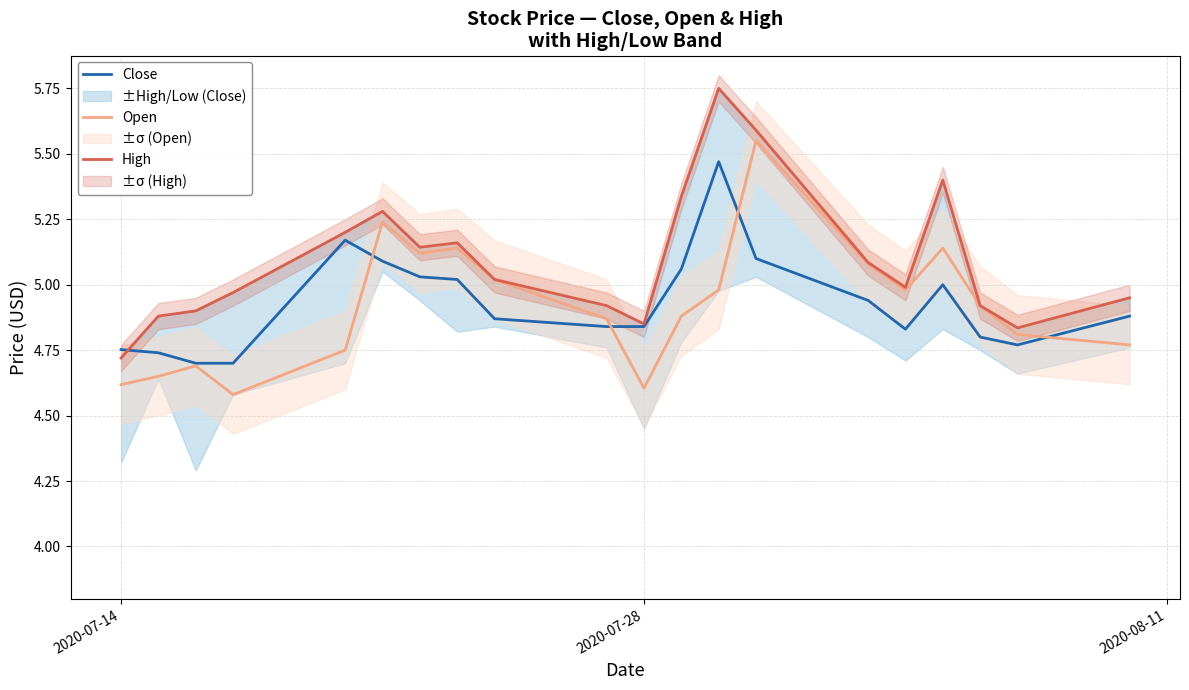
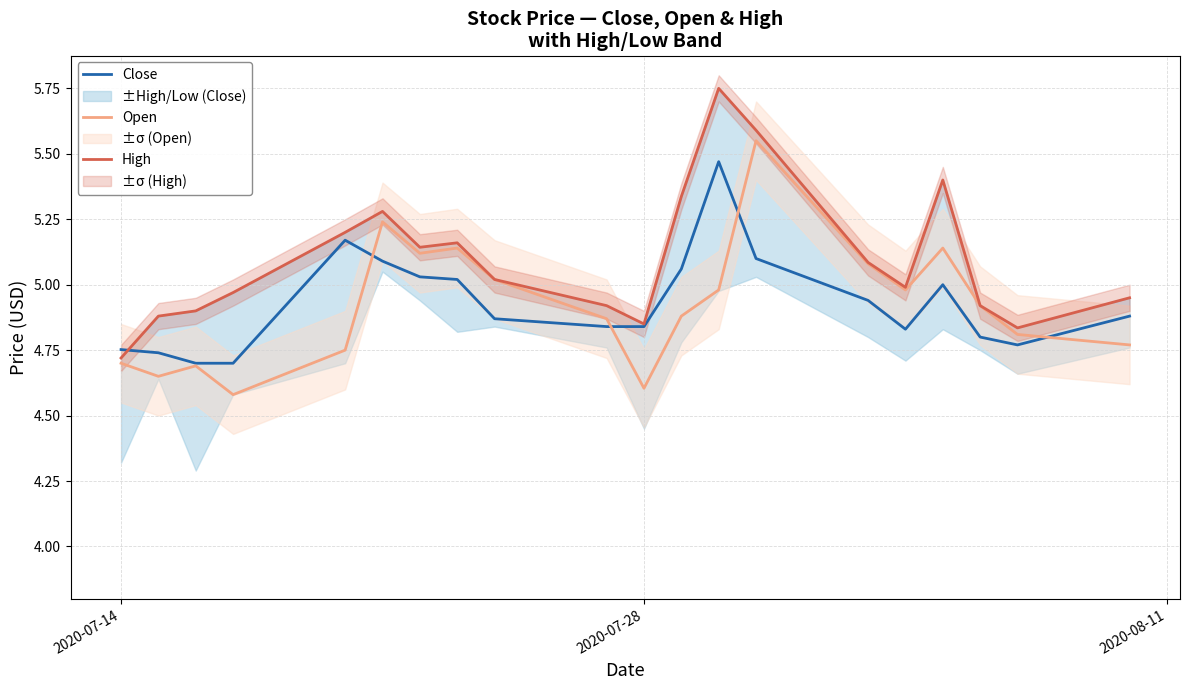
Open, 2020-07-14: 4.62 -> 4.70
